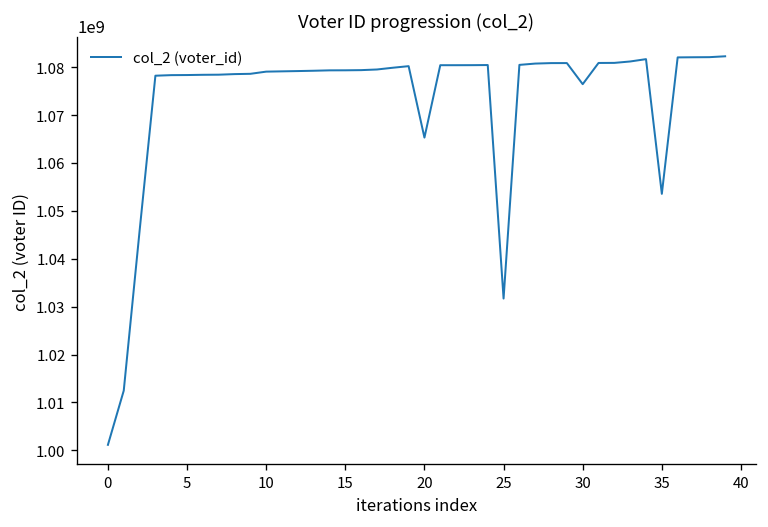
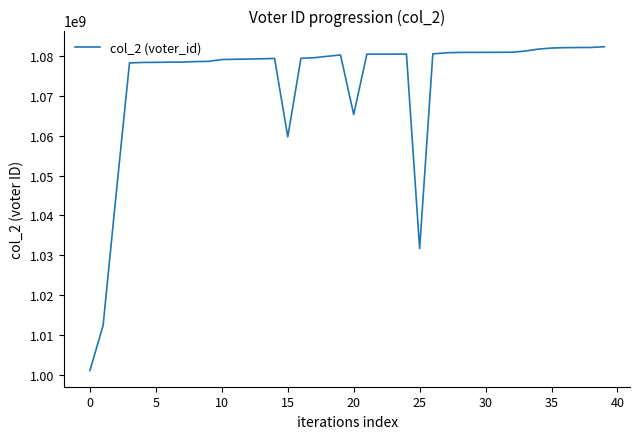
15: 1079000000 -> 1060000000
30: 1076000000 -> 1081000000
35: 1054000000 -> 1082000000
